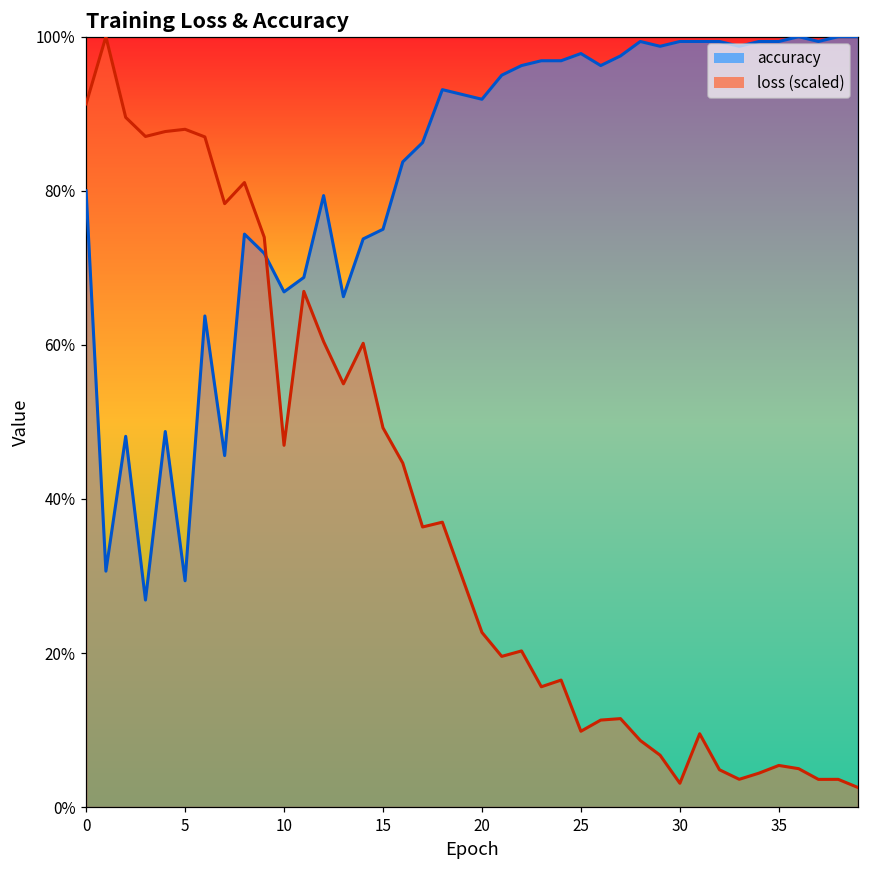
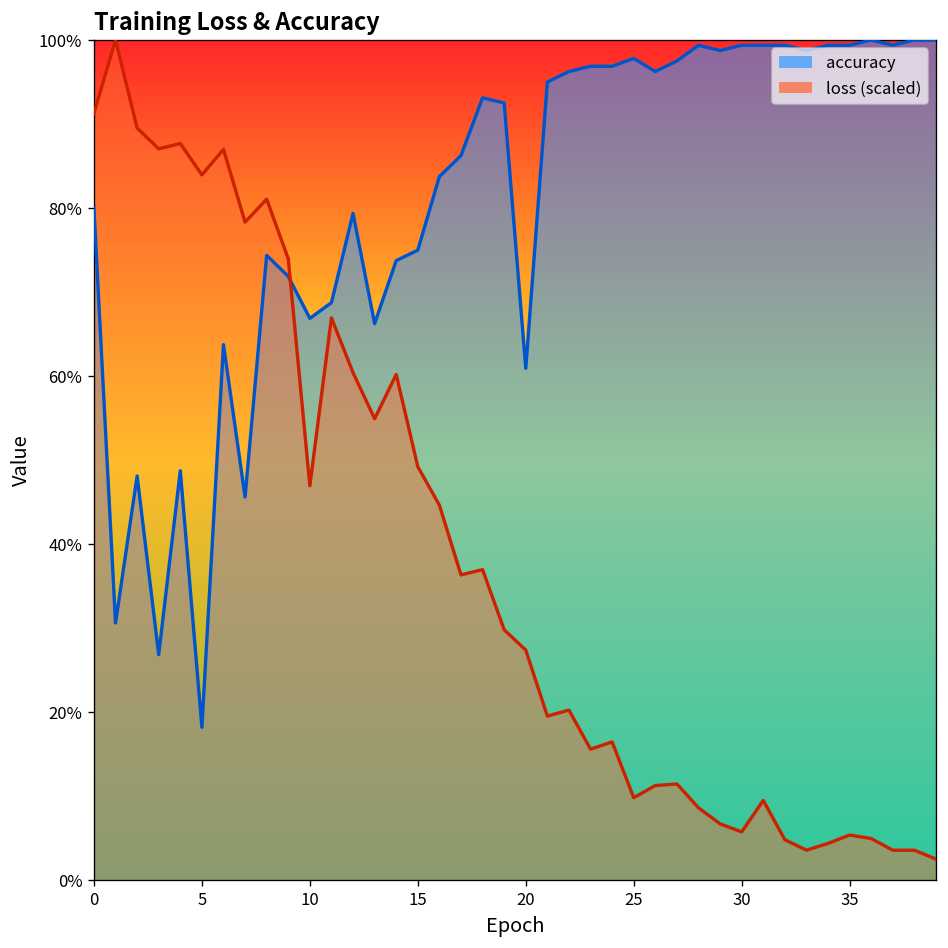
accuracy, 5: 29% -> 18%
loss (scaled), 5: 88% -> 84%
accuracy, 20: 92% -> 61%
loss (scaled), 20: 23% -> 27%
loss (scaled), 30: 3% -> 6%
